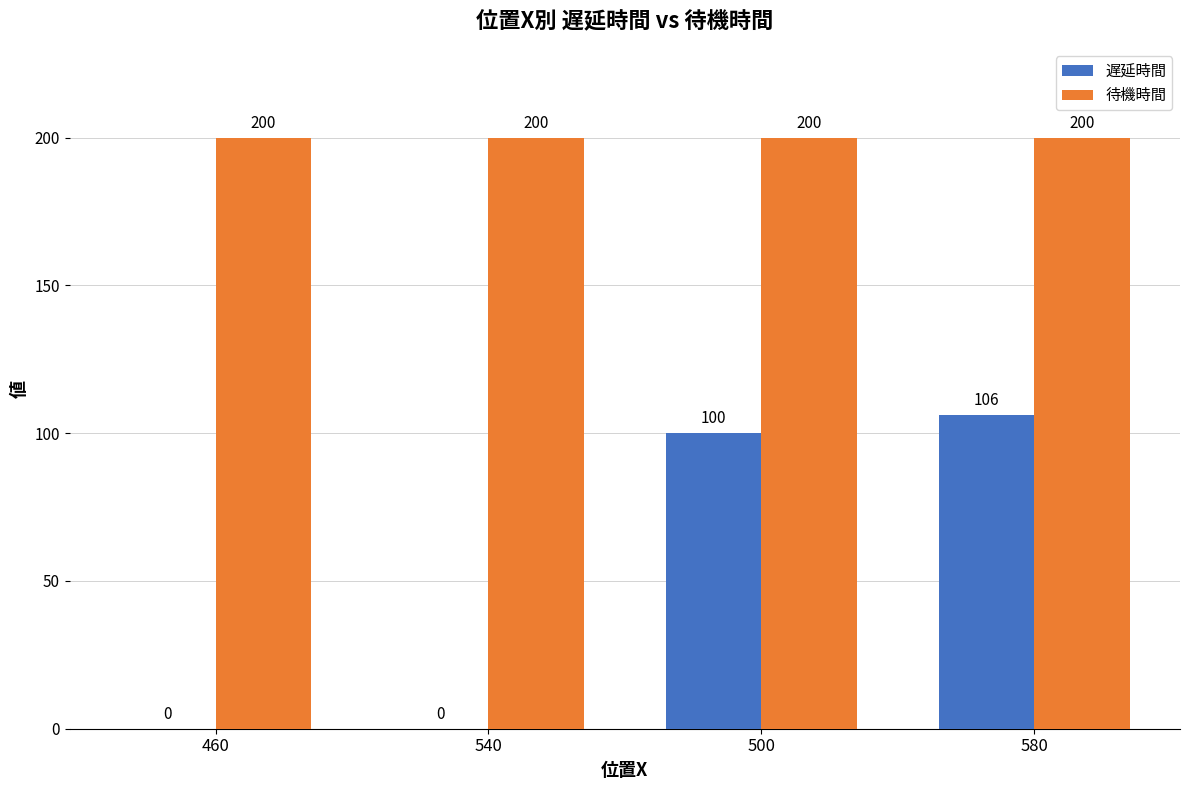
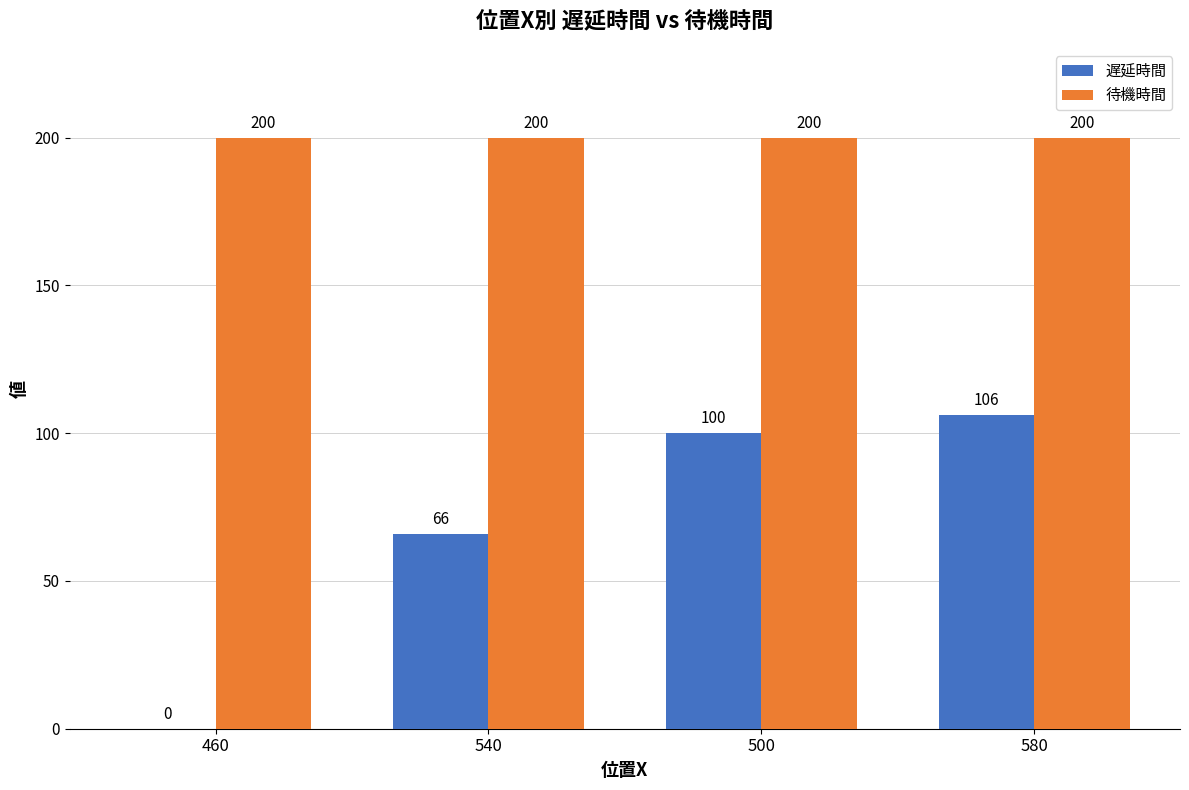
遅延時間, 540: 0 -> 66
